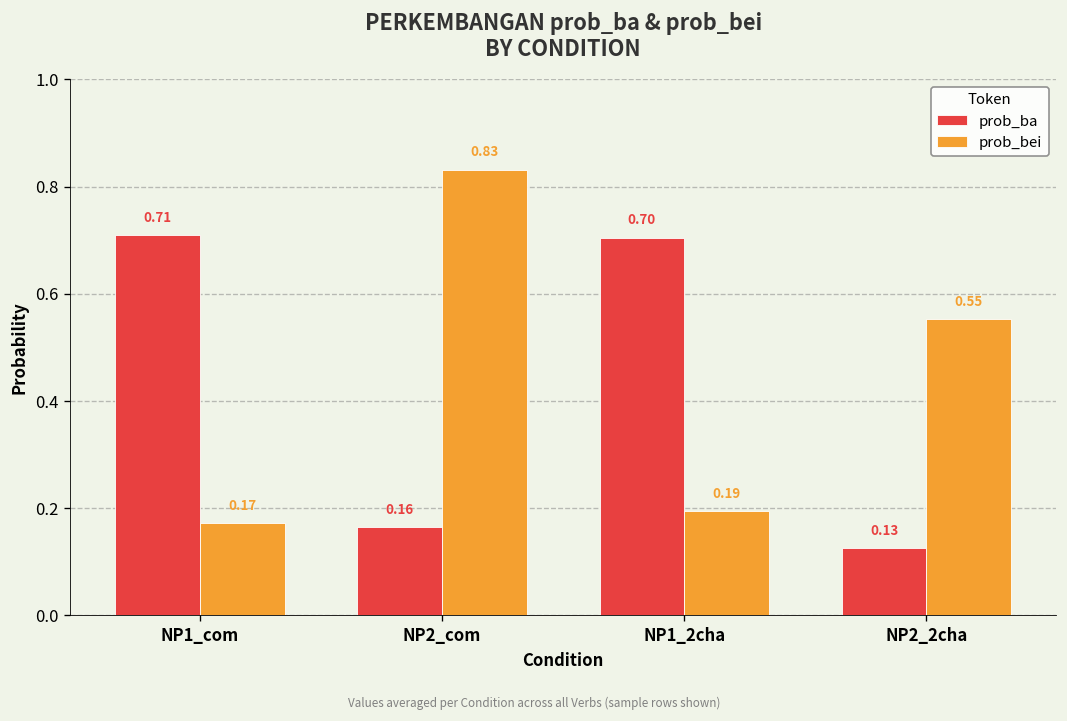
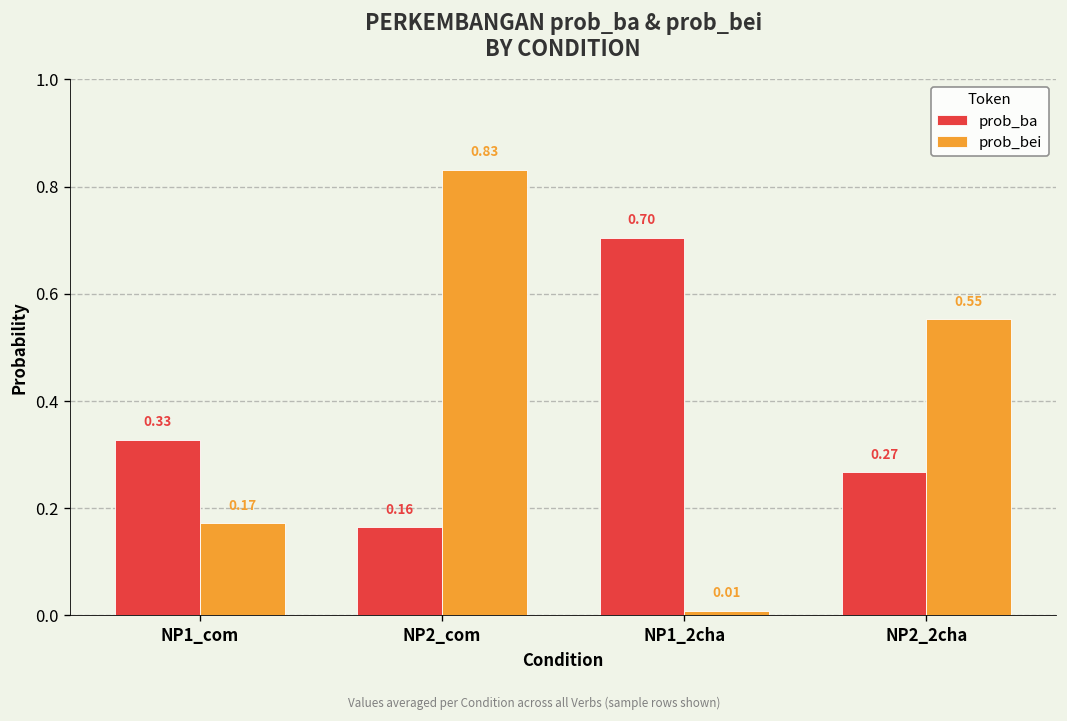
prob_ba, NP1_com: 0.71 -> 0.33
prob_bei, NP1_2cha: 0.19 -> 0.01
prob_ba, NP2_2cha: 0.13 -> 0.27
